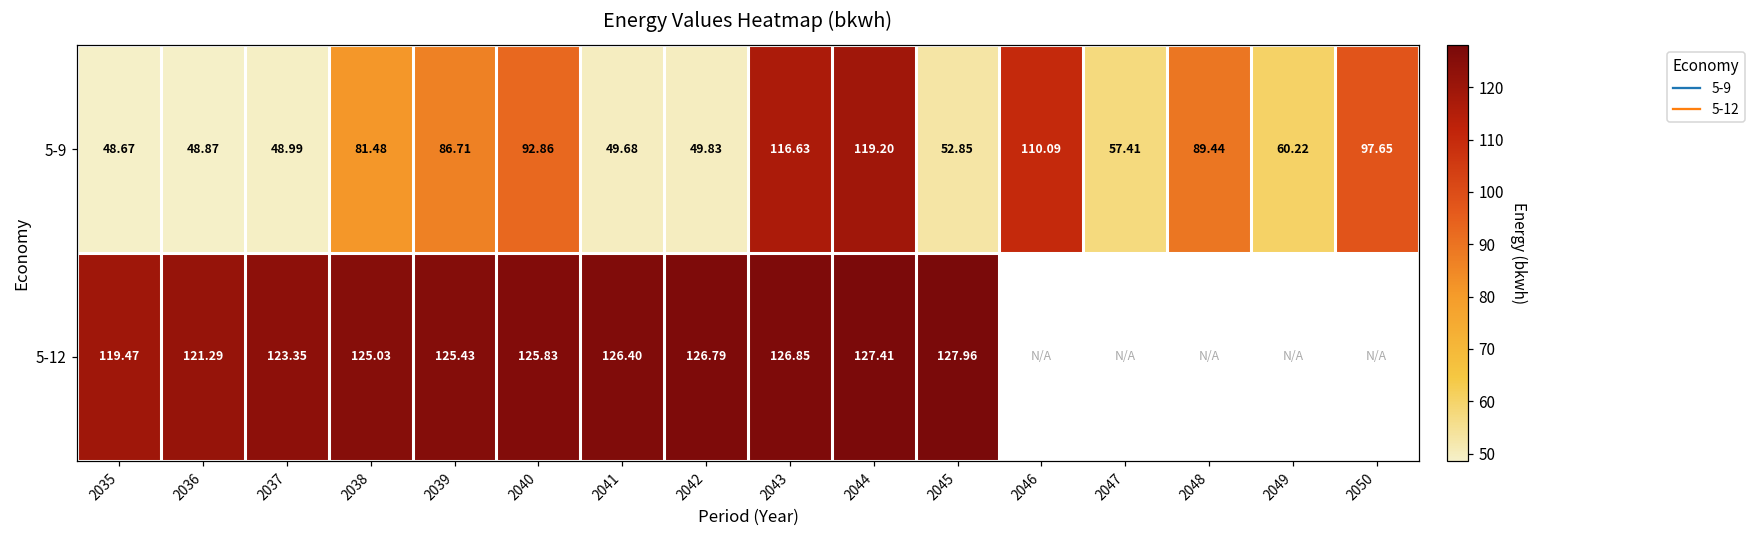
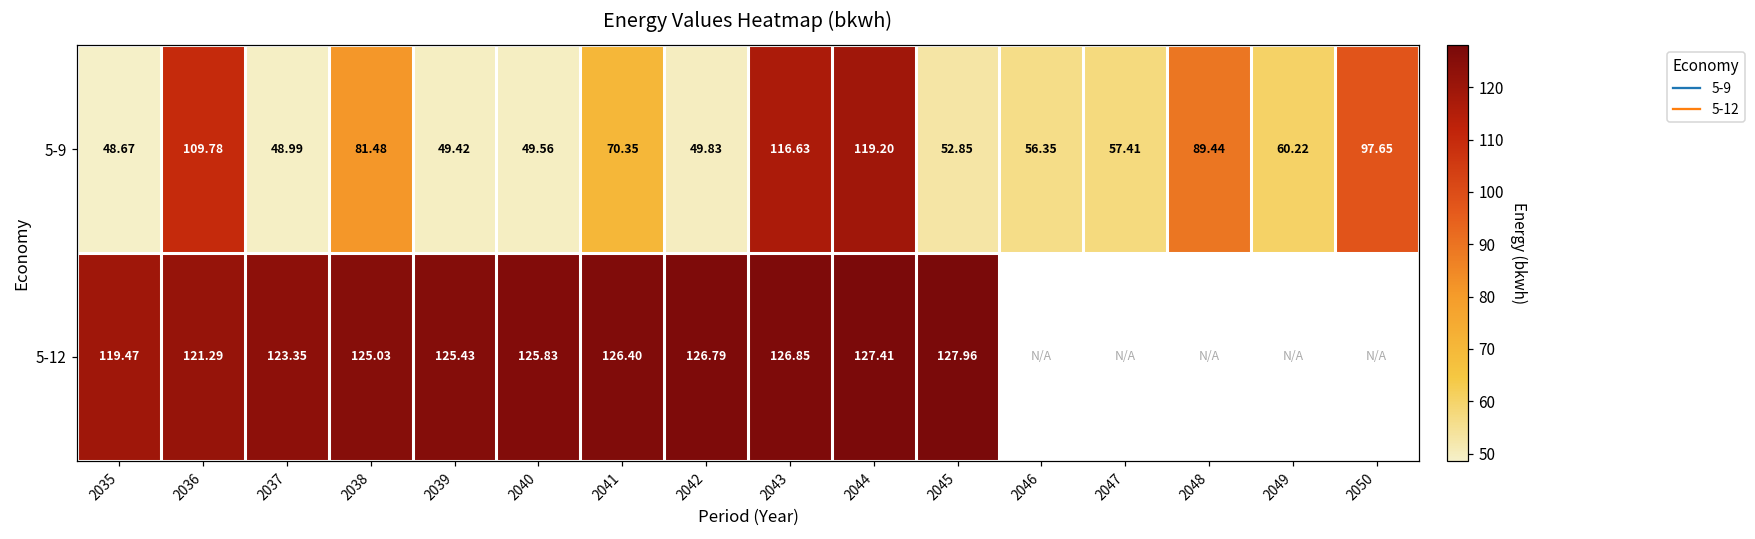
5-9, 2036: 48.87 -> 109.78
5-9, 2039: 86.71 -> 49.42
5-9, 2040: 92.86 -> 49.56
5-9, 2041: 49.68 -> 70.35
5-9, 2046: 110.09 -> 56.35
